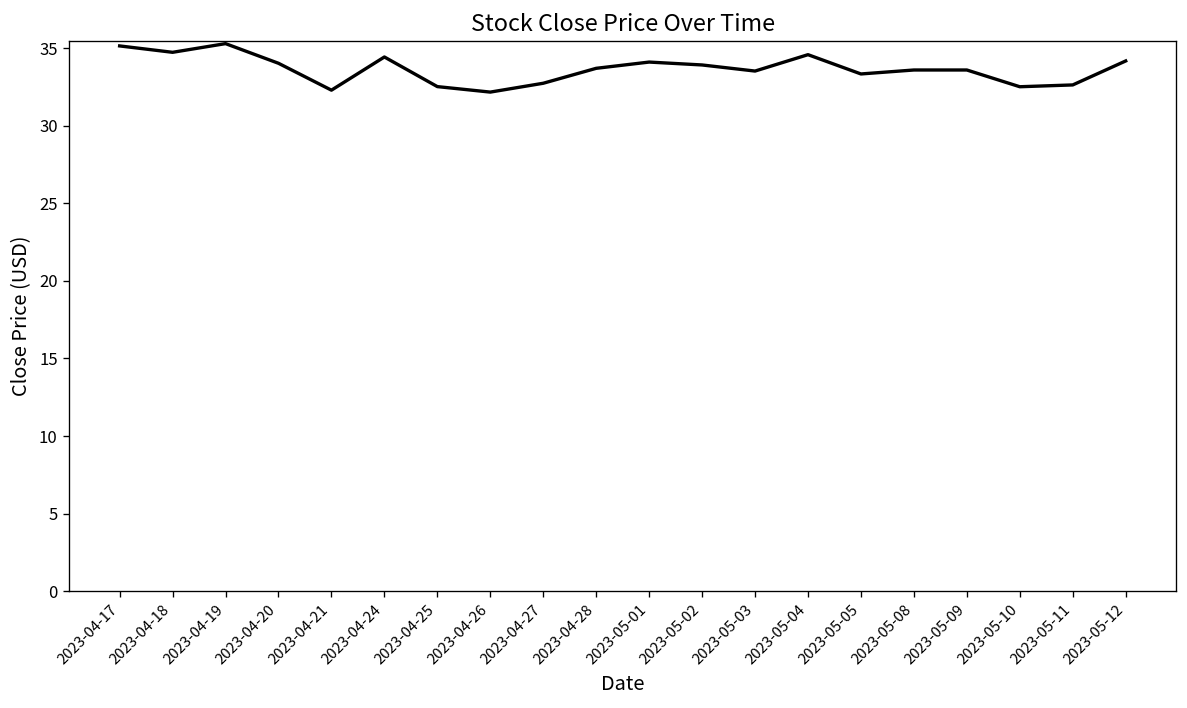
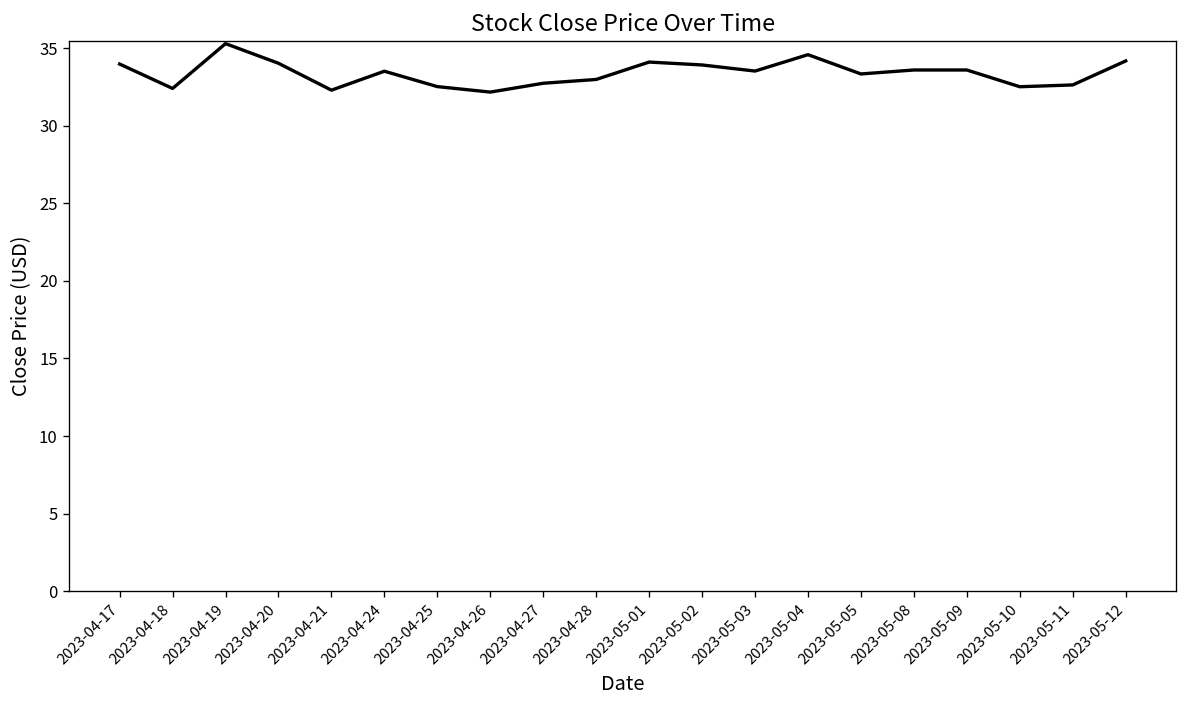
2023-04-17: 35.1 -> 34.0
2023-04-18: 34.7 -> 32.4
2023-04-24: 34.4 -> 33.5
2023-04-28: 33.7 -> 33.0
